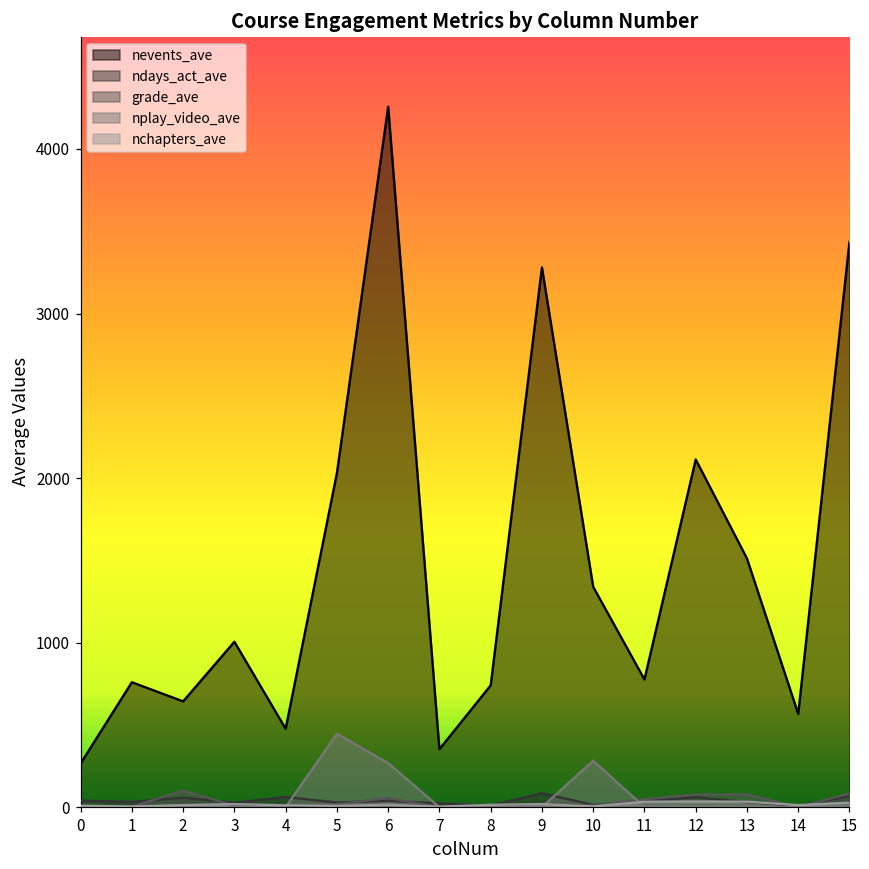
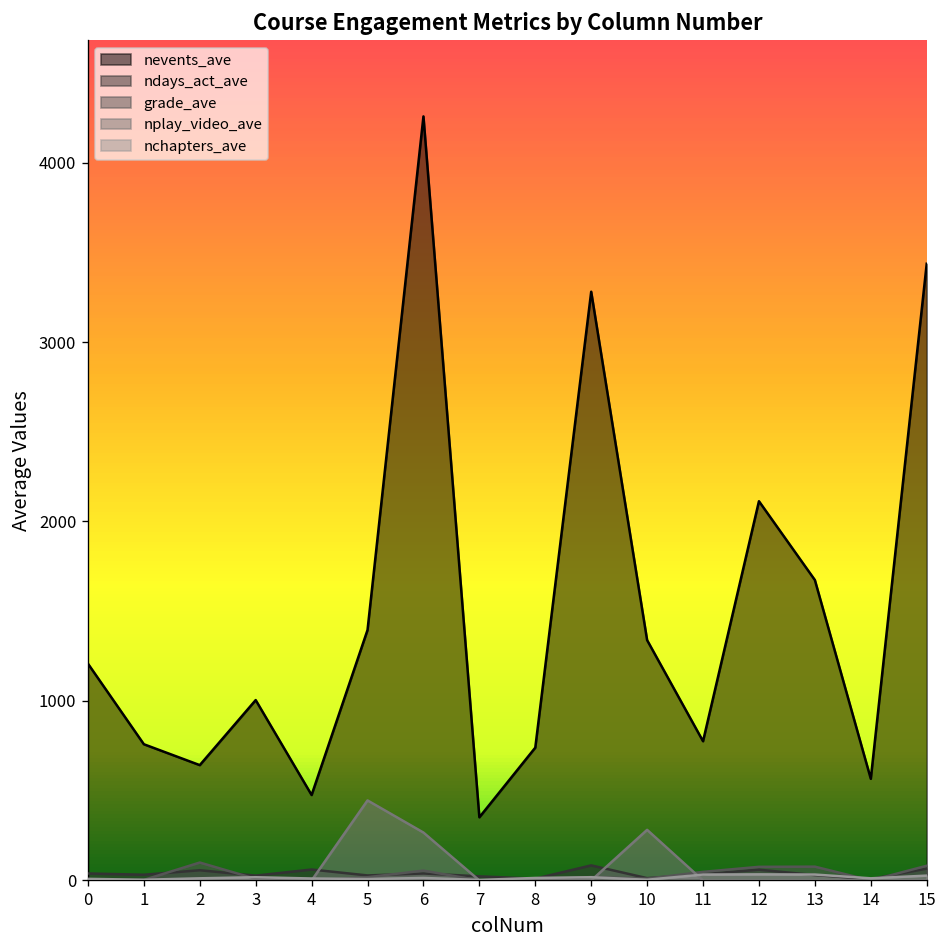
nevents_ave, 0: 270 -> 1210
nevents_ave, 5: 2030 -> 1400
nevents_ave, 13: 1510 -> 1670
